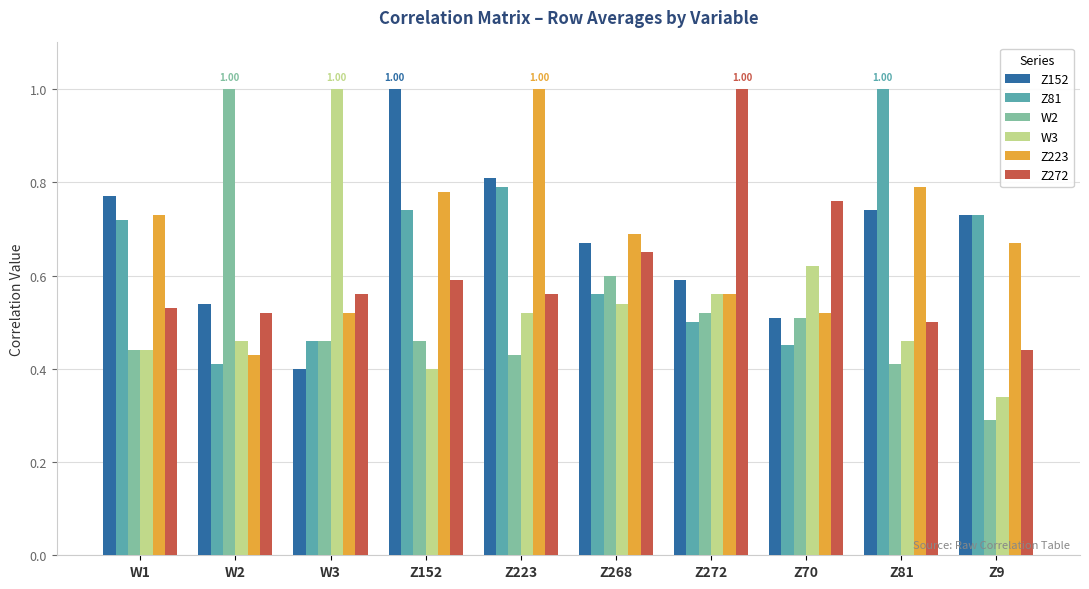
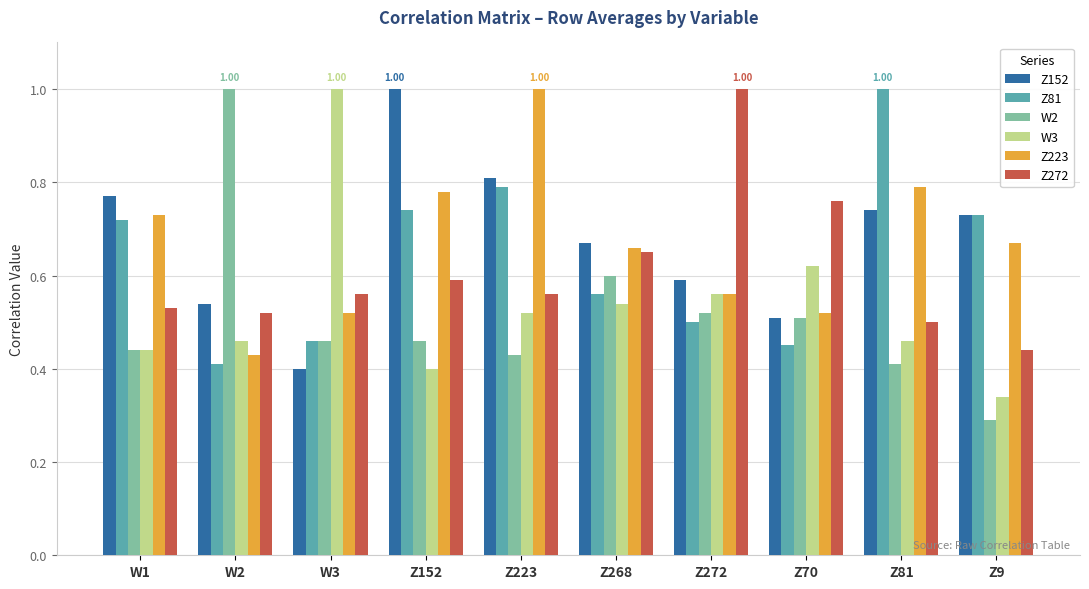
Z223, Z268: 0.69 -> 0.66
